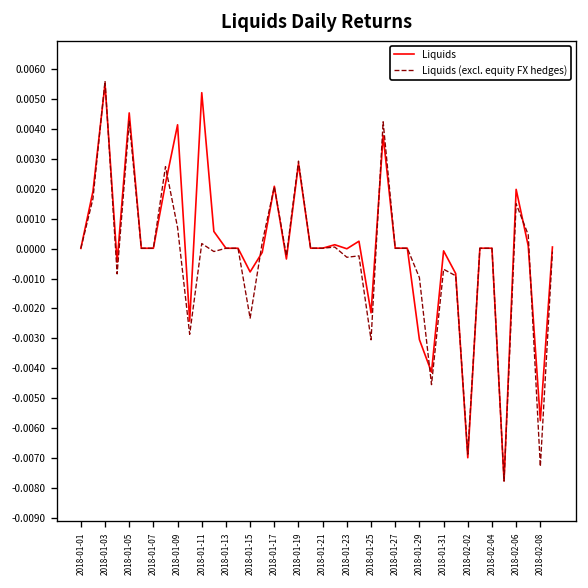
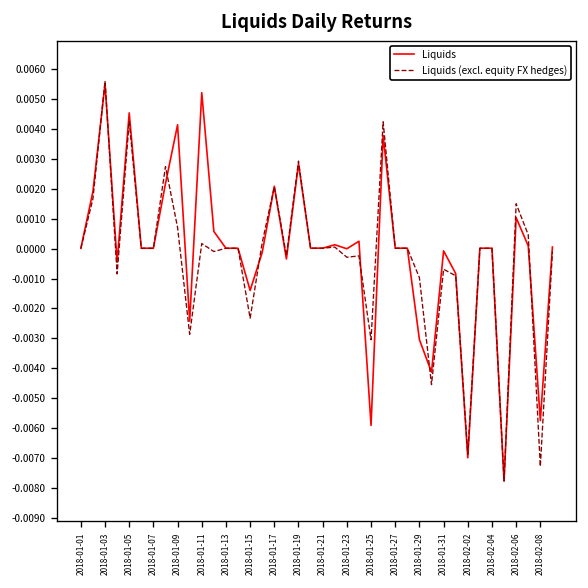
Liquids, 2018-01-15: -0.0008 -> -0.0014
Liquids, 2018-01-25: -0.0021 -> -0.0059
Liquids, 2018-02-06: 0.0020 -> 0.0010
